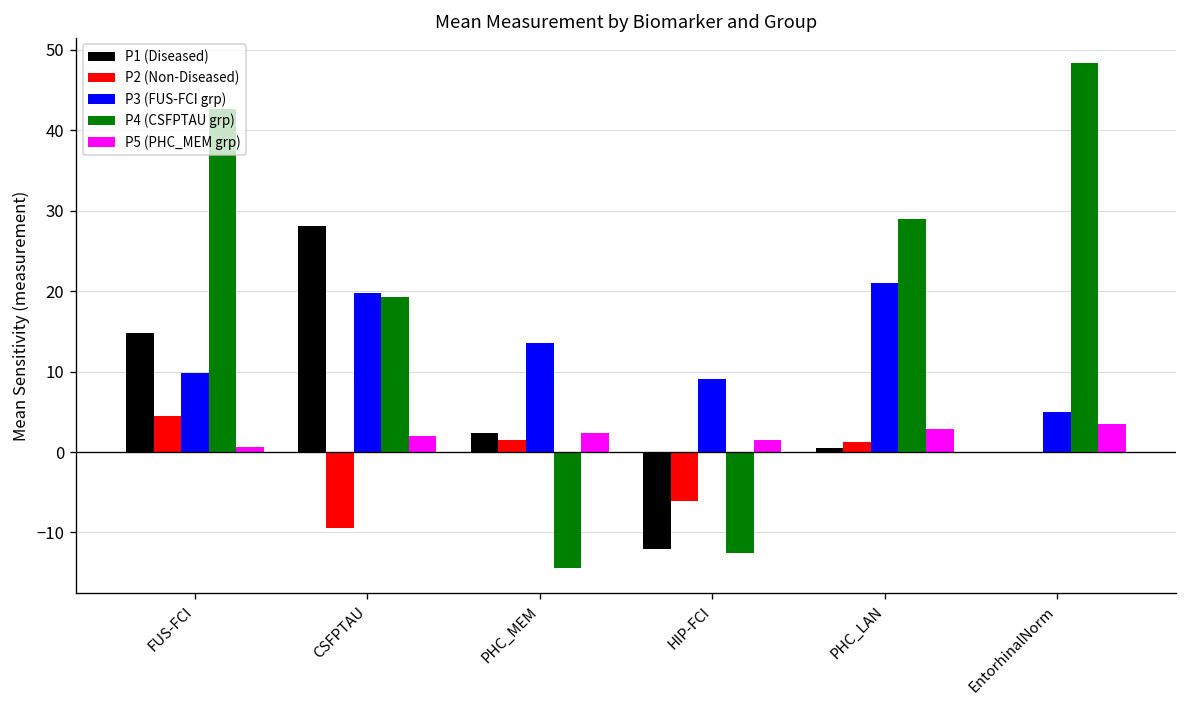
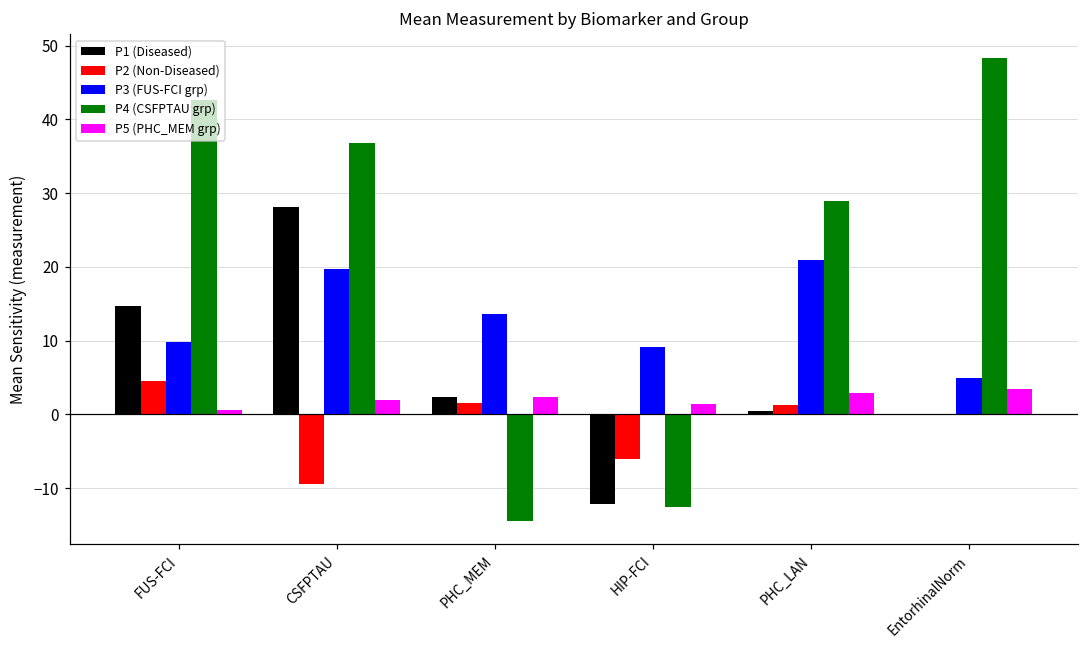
P4 (CSFPTAU grp), CSFPTAU: 19 -> 37
